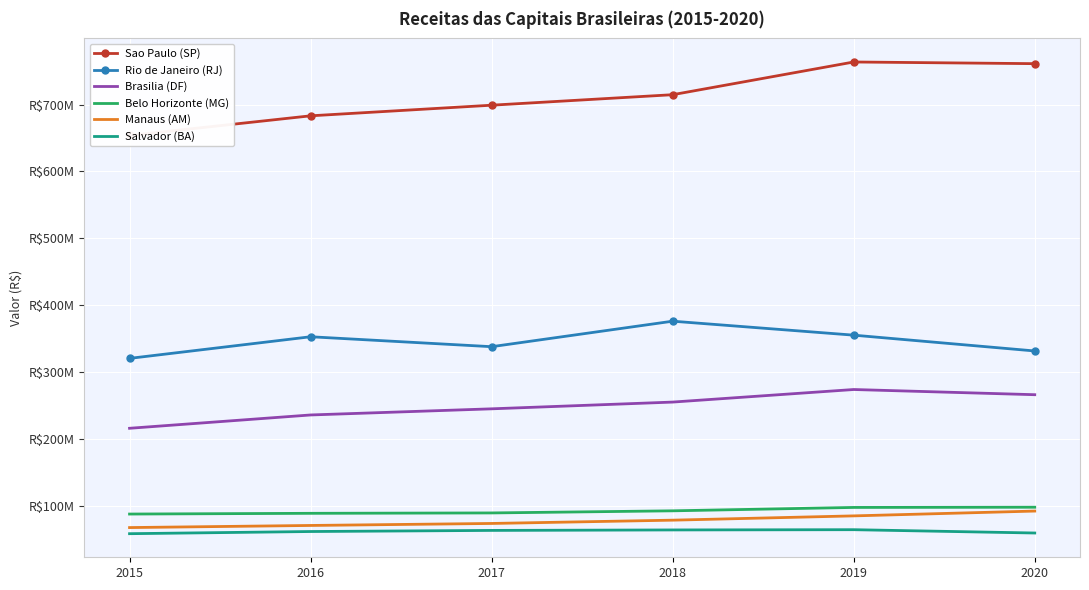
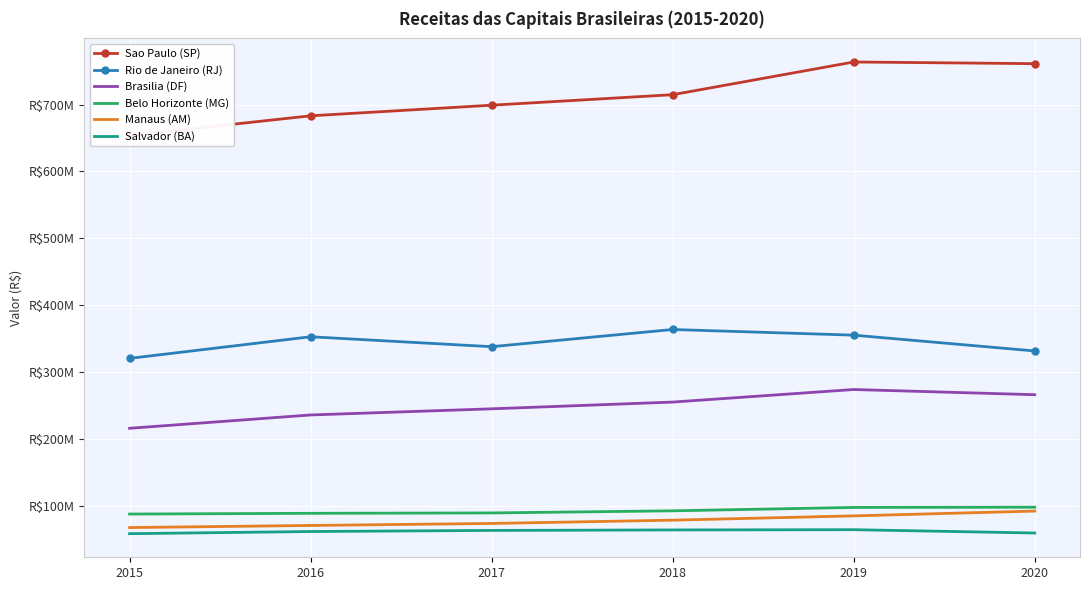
Rio de Janeiro (RJ), 2018: R$380000000 -> R$360000000
